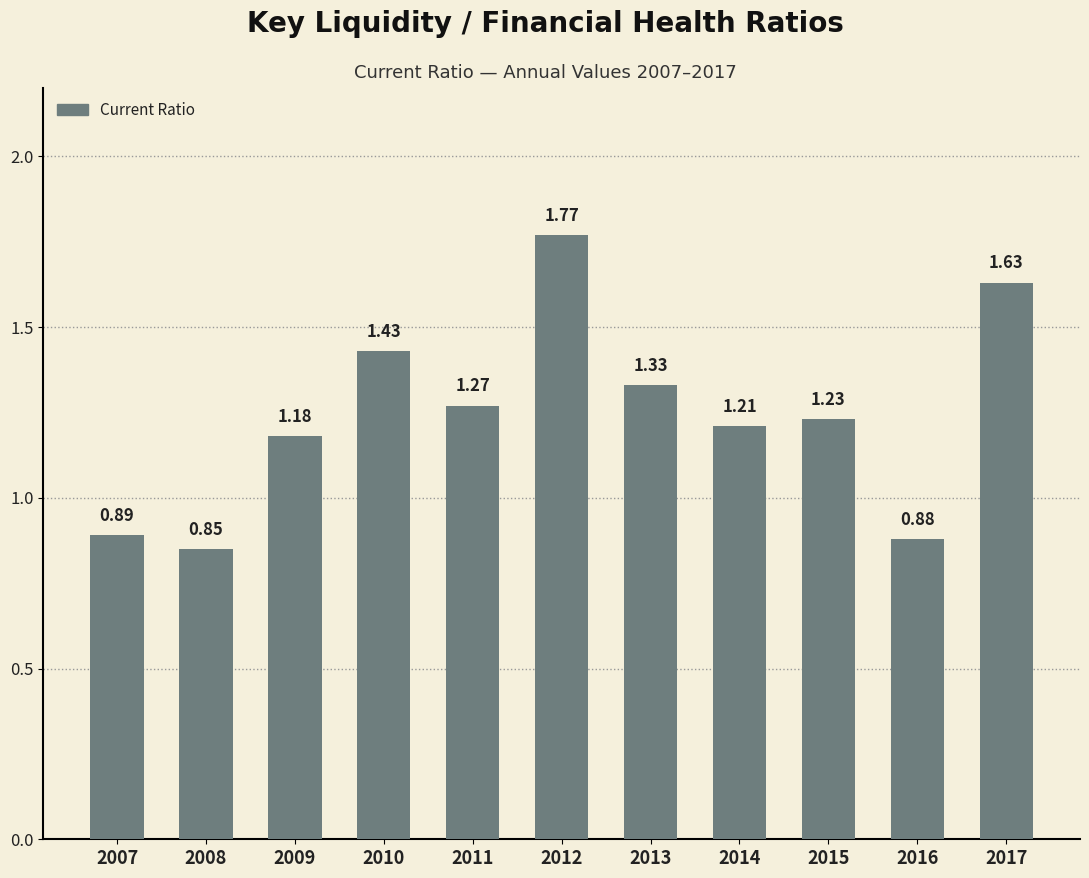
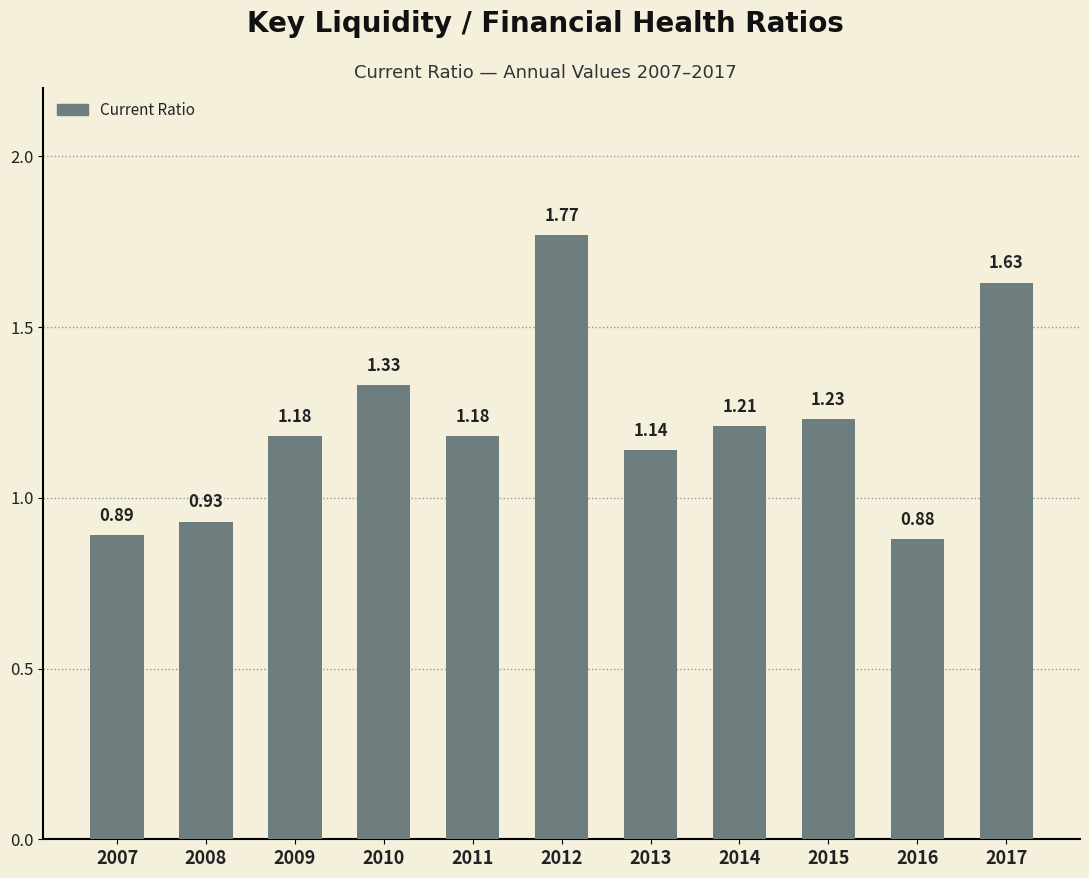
2008: 0.85 -> 0.93
2010: 1.43 -> 1.33
2011: 1.27 -> 1.18
2013: 1.33 -> 1.14
